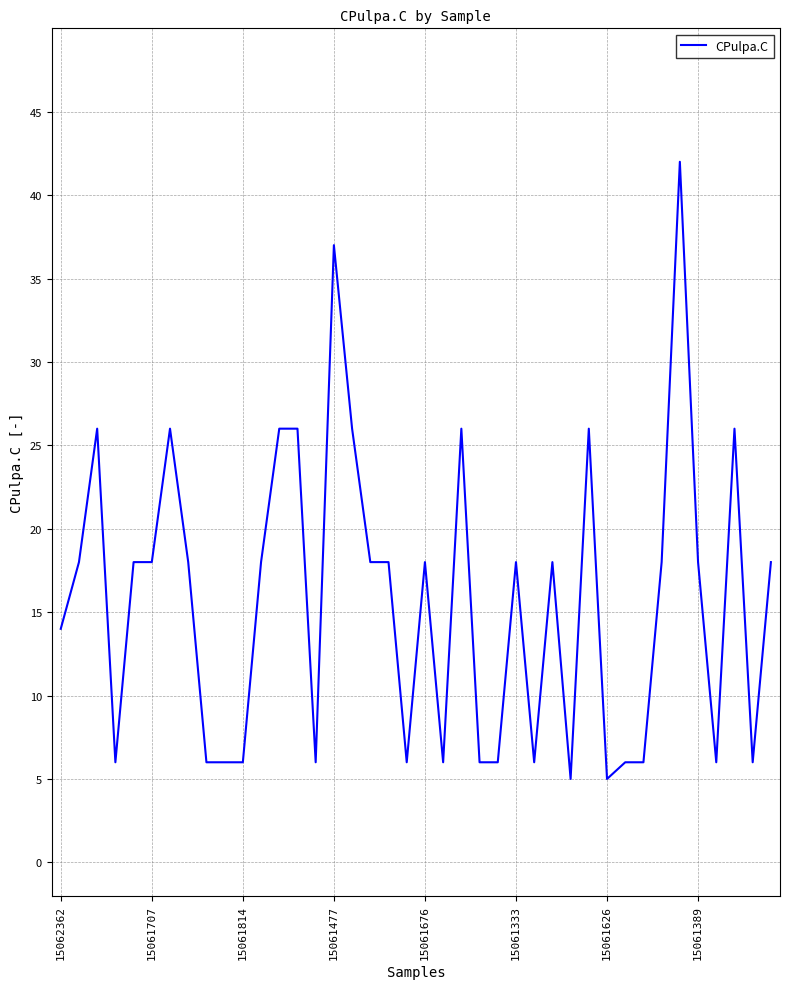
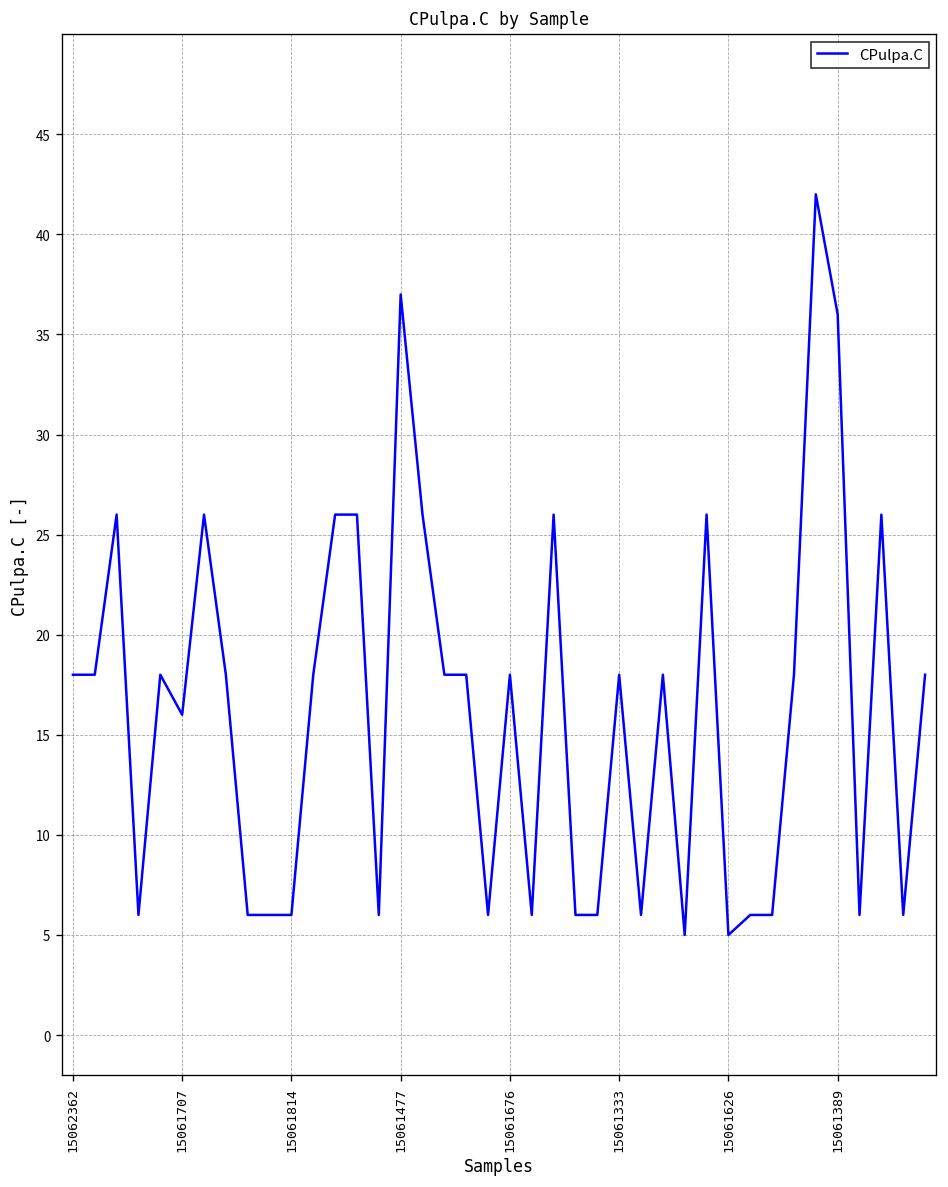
15062362: 14 -> 18
15061707: 18 -> 16
15061389: 18 -> 36
